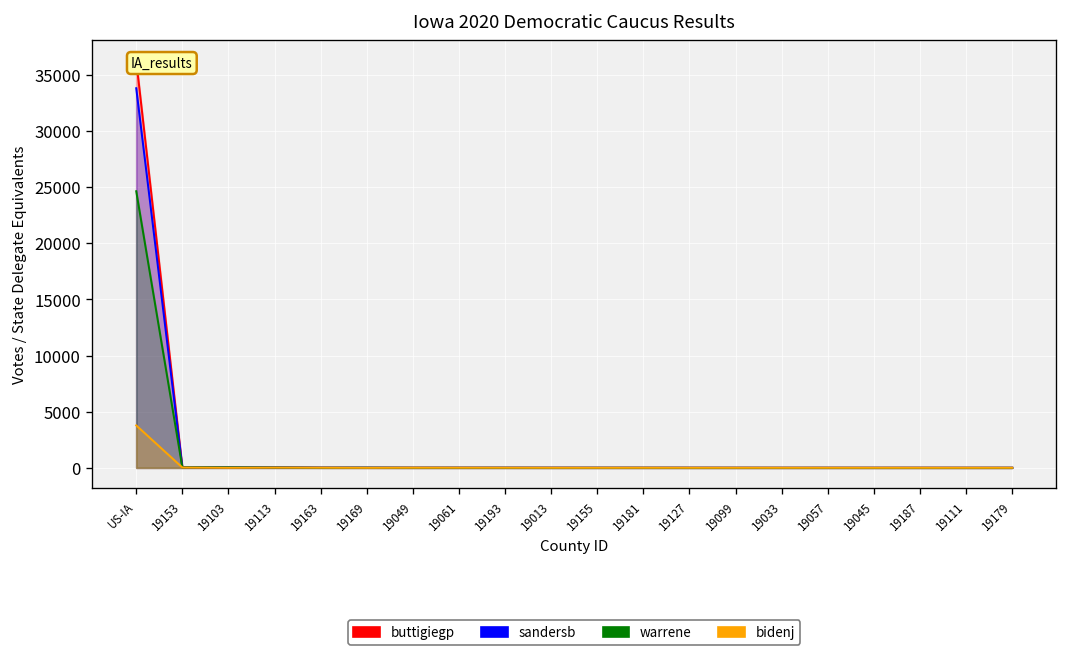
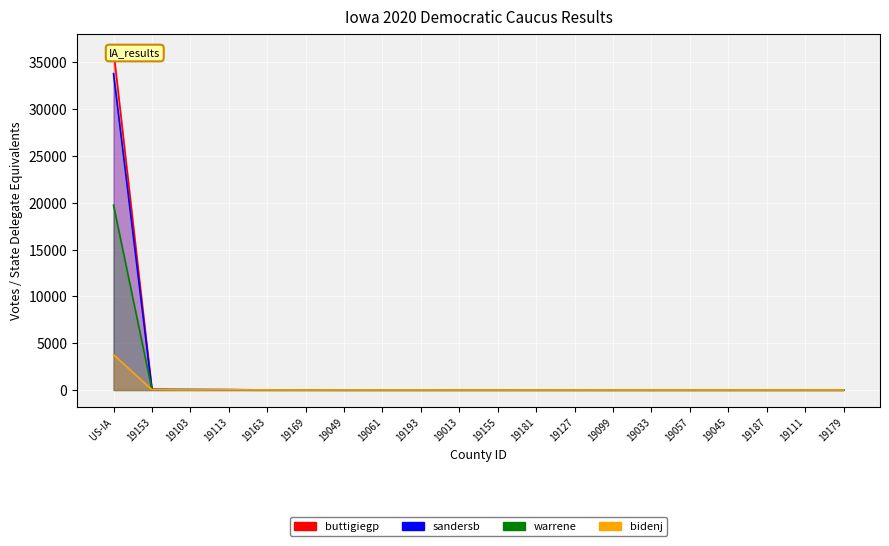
warrene, US-IA: 25000 -> 20000
